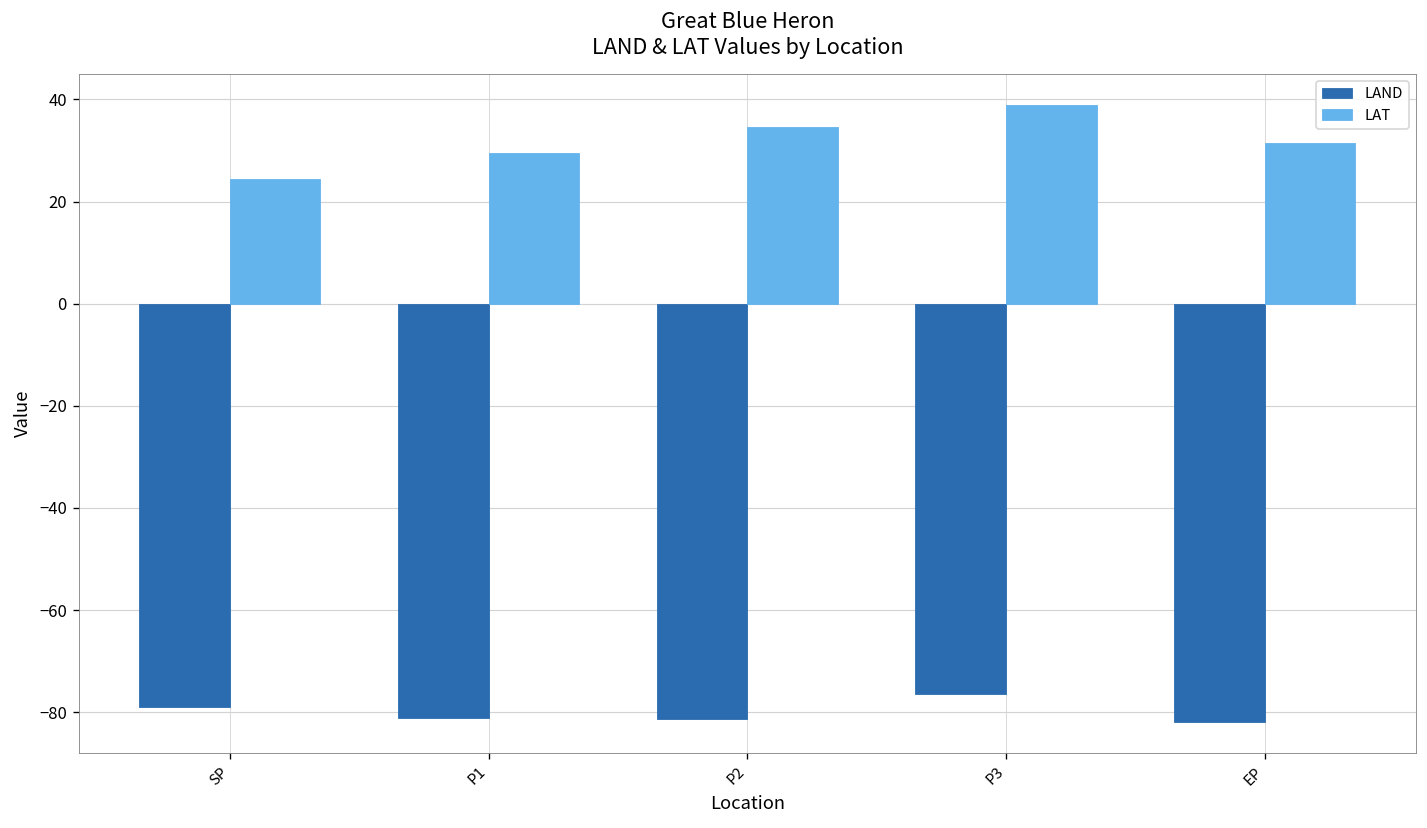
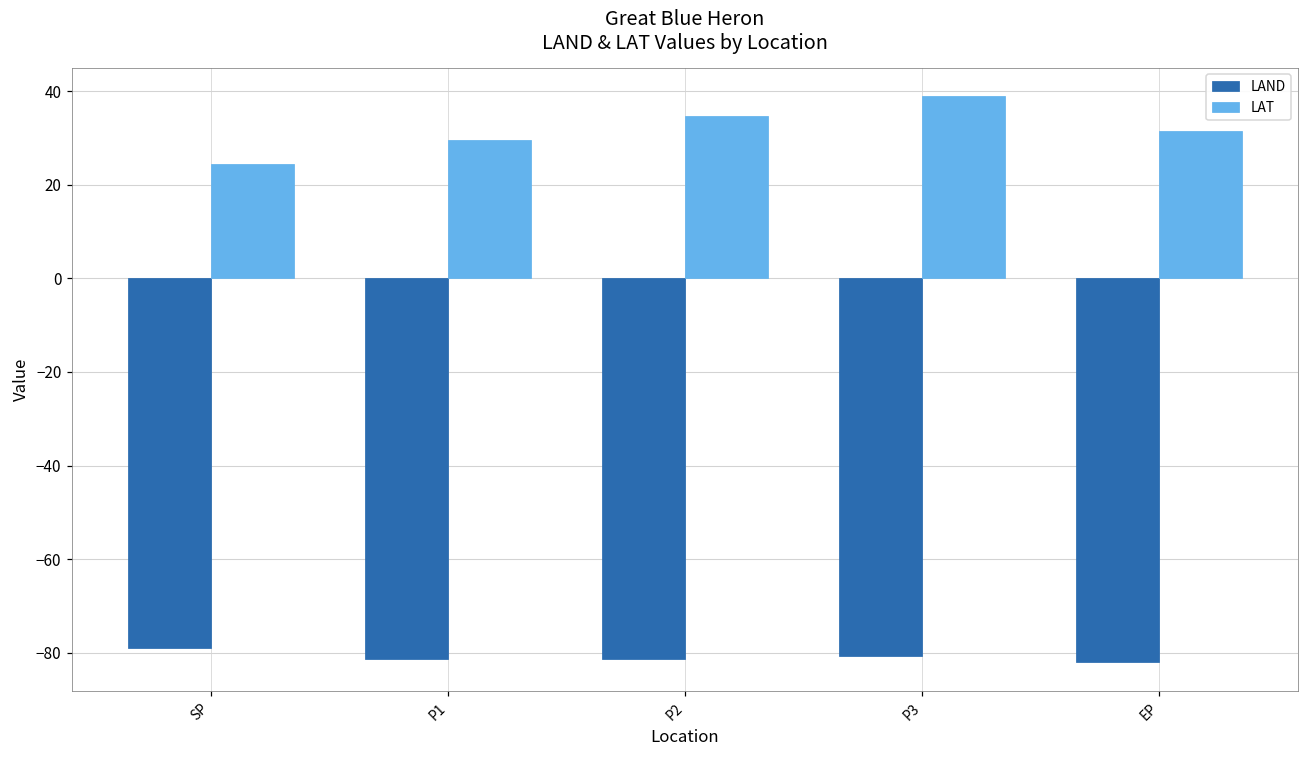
LAND, P3: -76 -> -81
